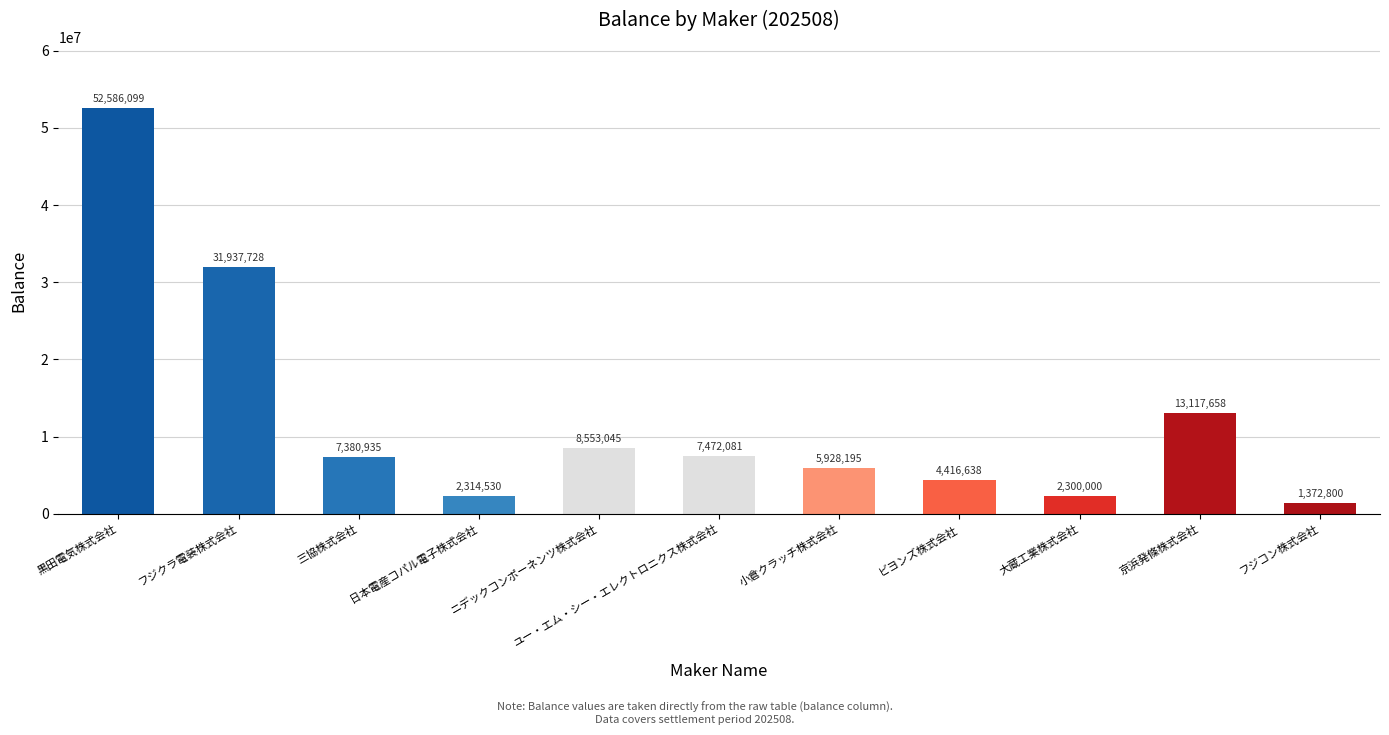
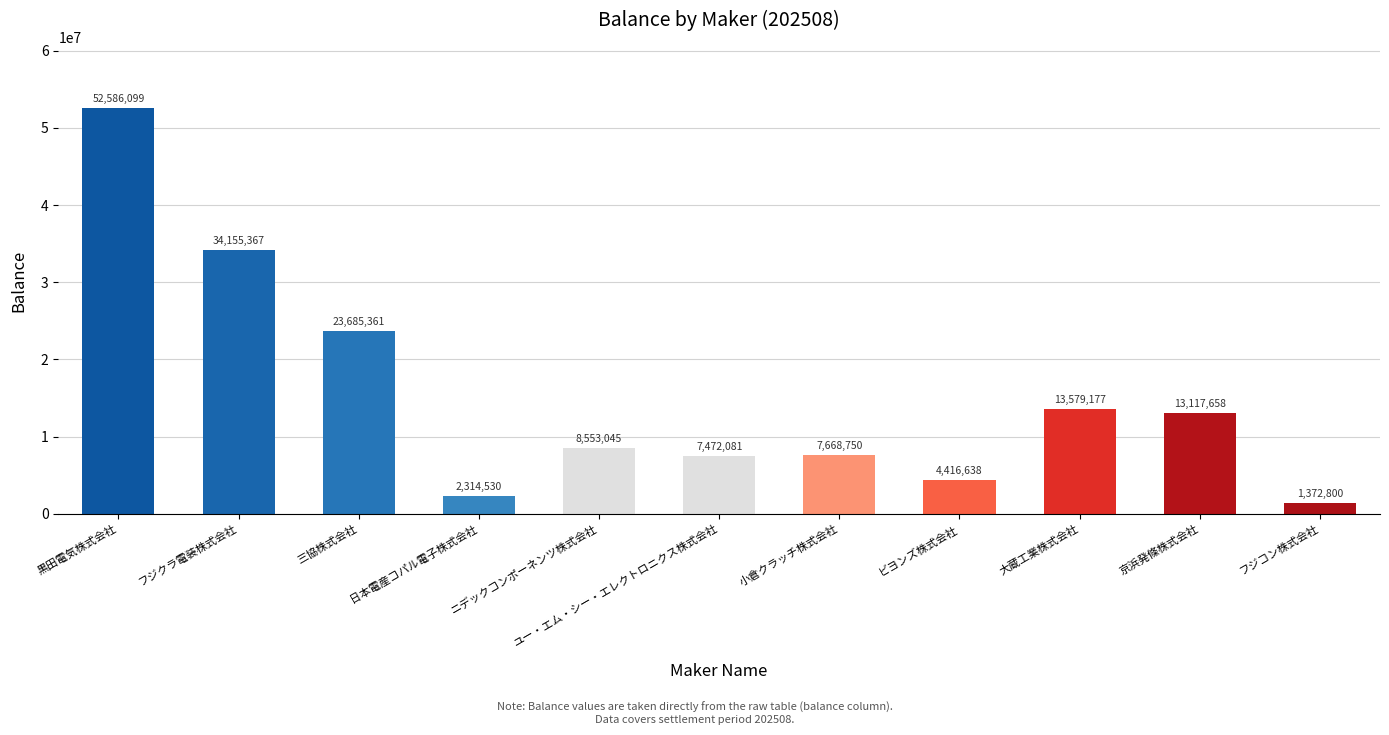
フジクラ電装株式会社: 31,937,728 -> 34,155,367
三協株式会社: 7,380,935 -> 23,685,361
小倉クラッチ株式会社: 5,928,195 -> 7,668,750
大蔵工業株式会社: 2,300,000 -> 13,579,177
